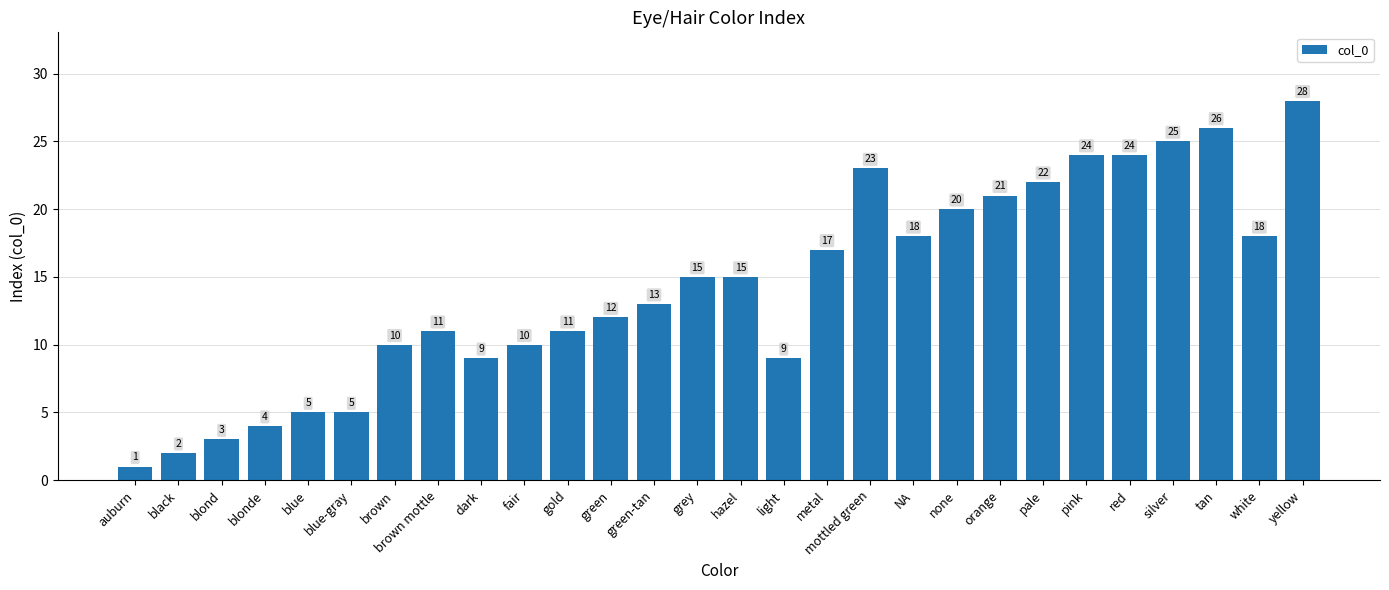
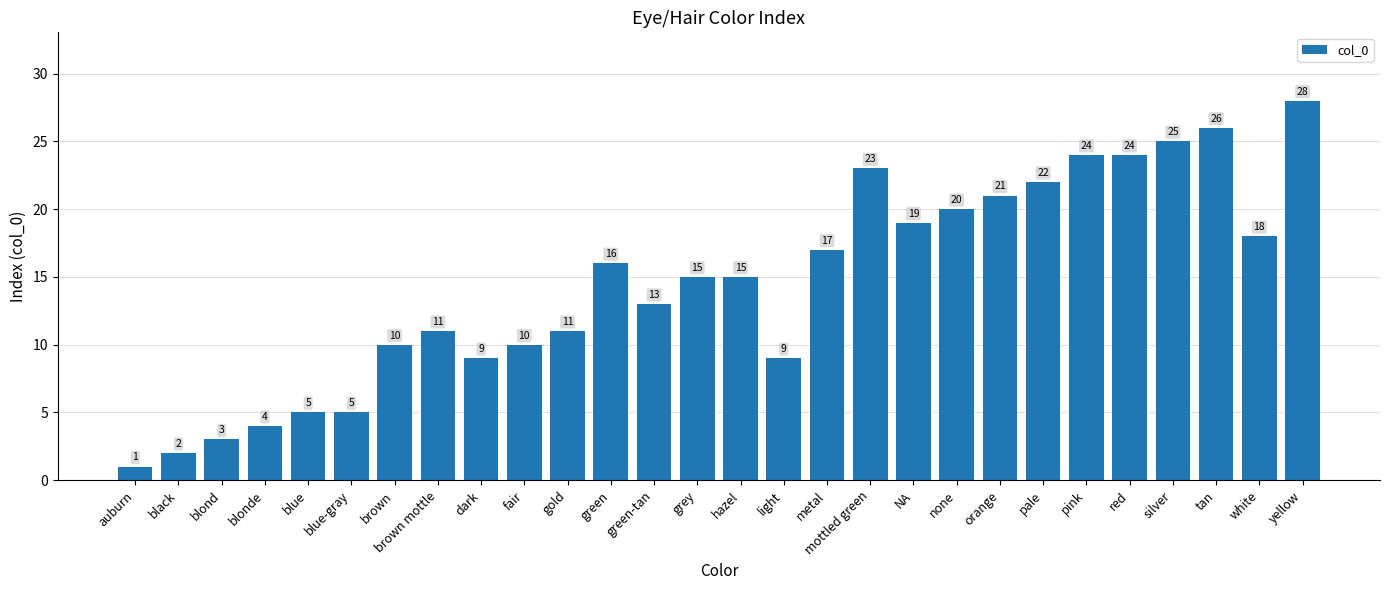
green: 12 -> 16
NA: 18 -> 19
